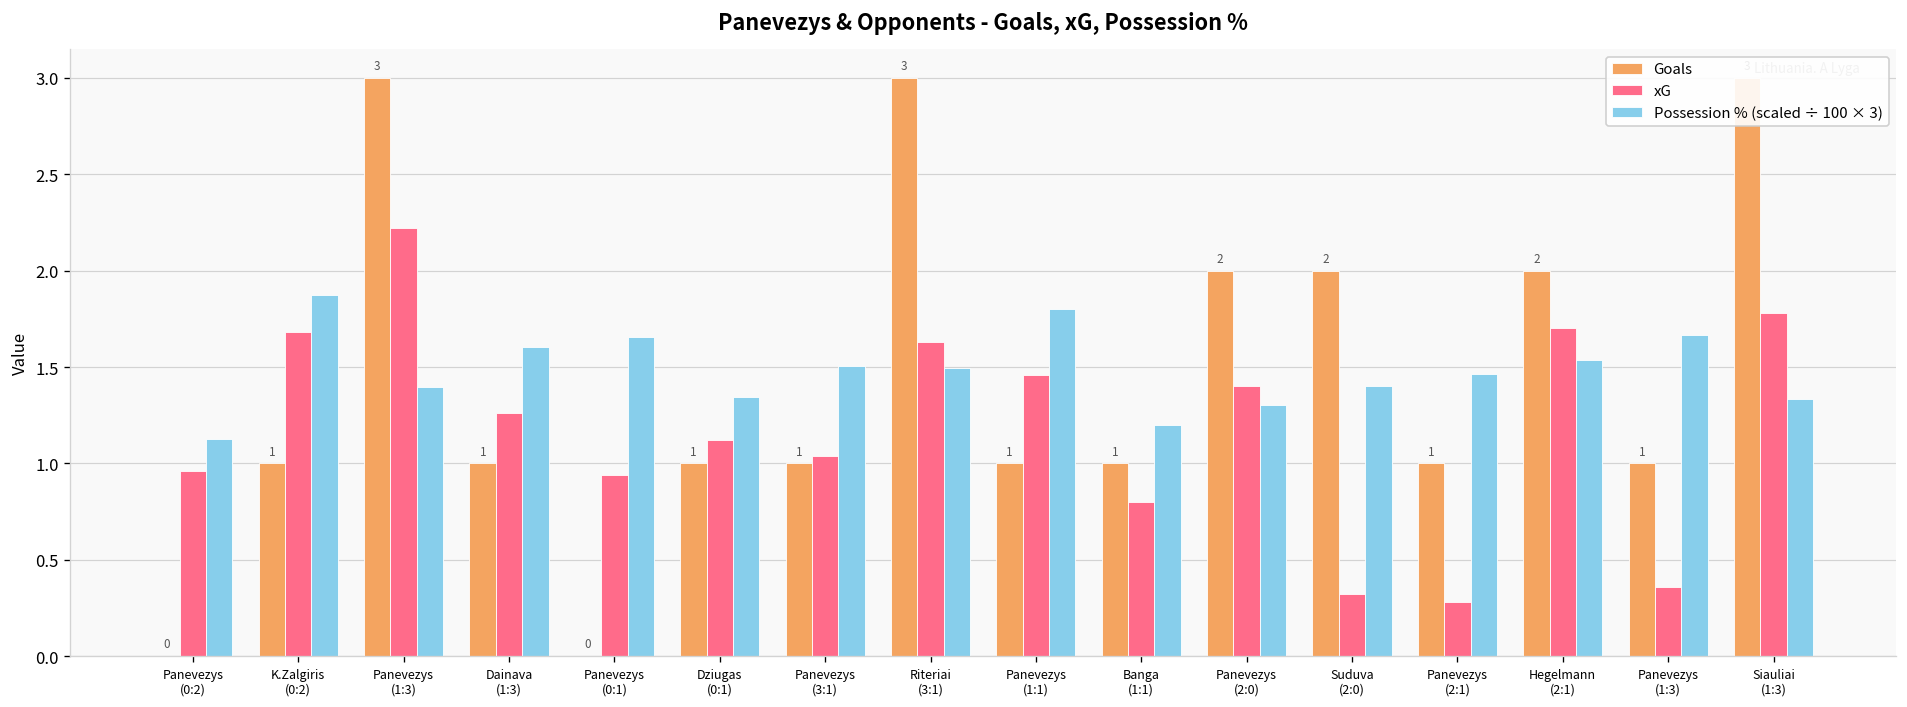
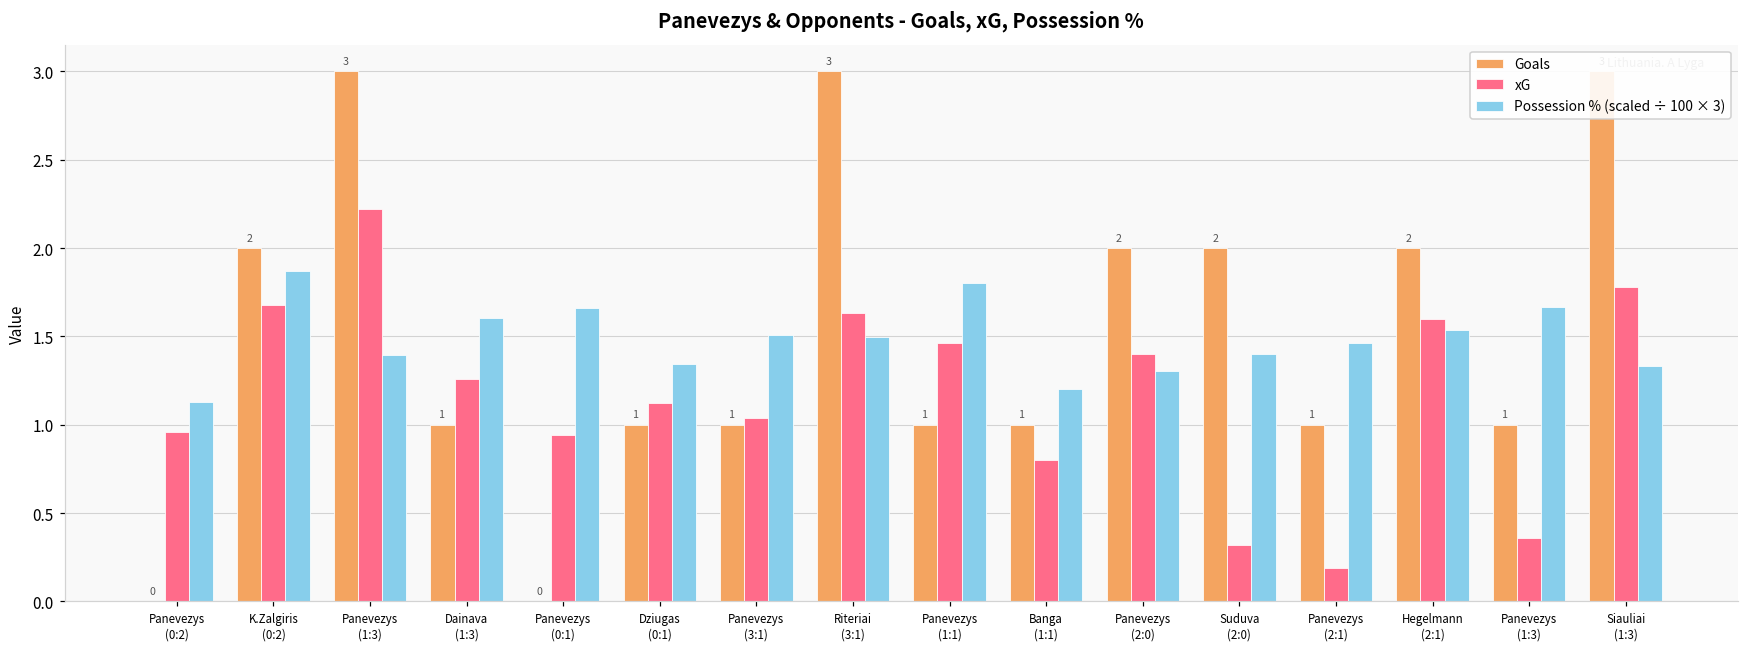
Goals, K.Zalgiris (0:2): 1 -> 2
xG, Panevezys (2:1): 0.28 -> 0.19
xG, Hegelmann (2:1): 1.7 -> 1.6
